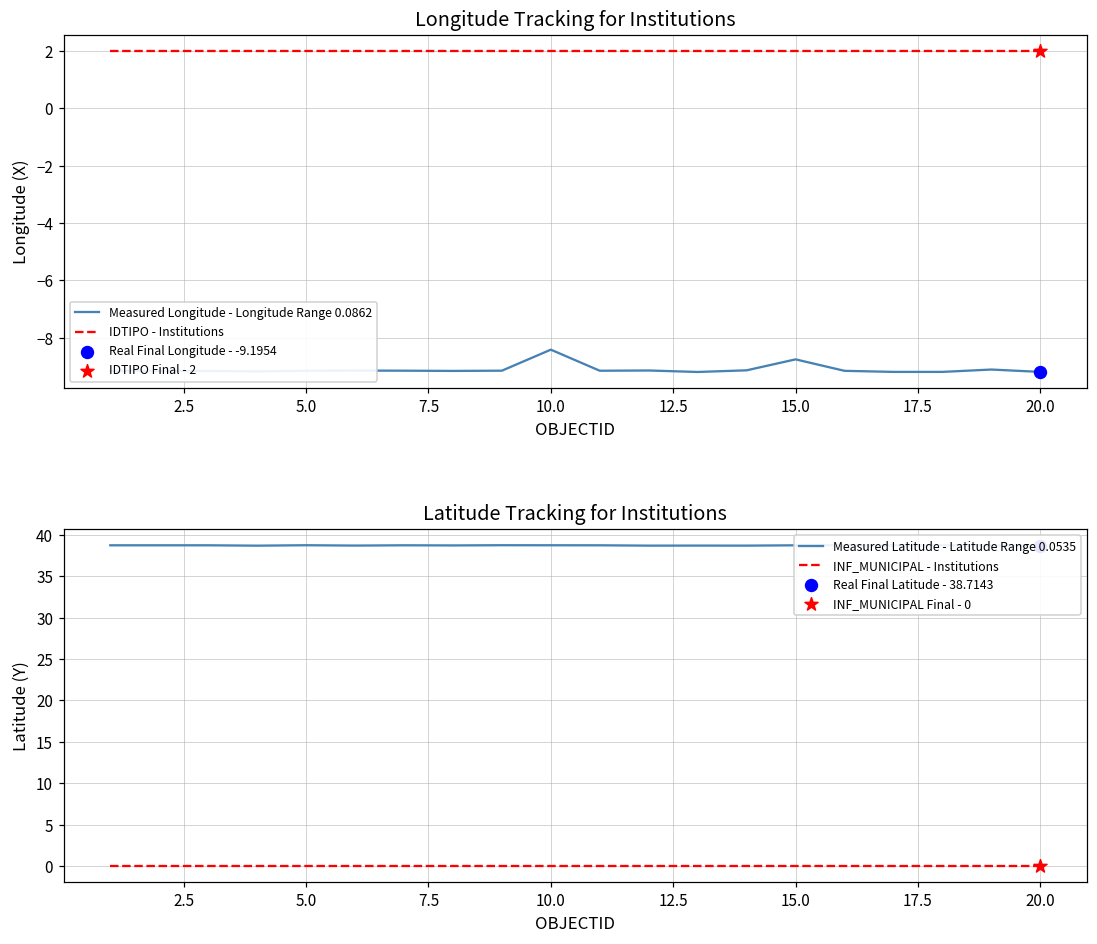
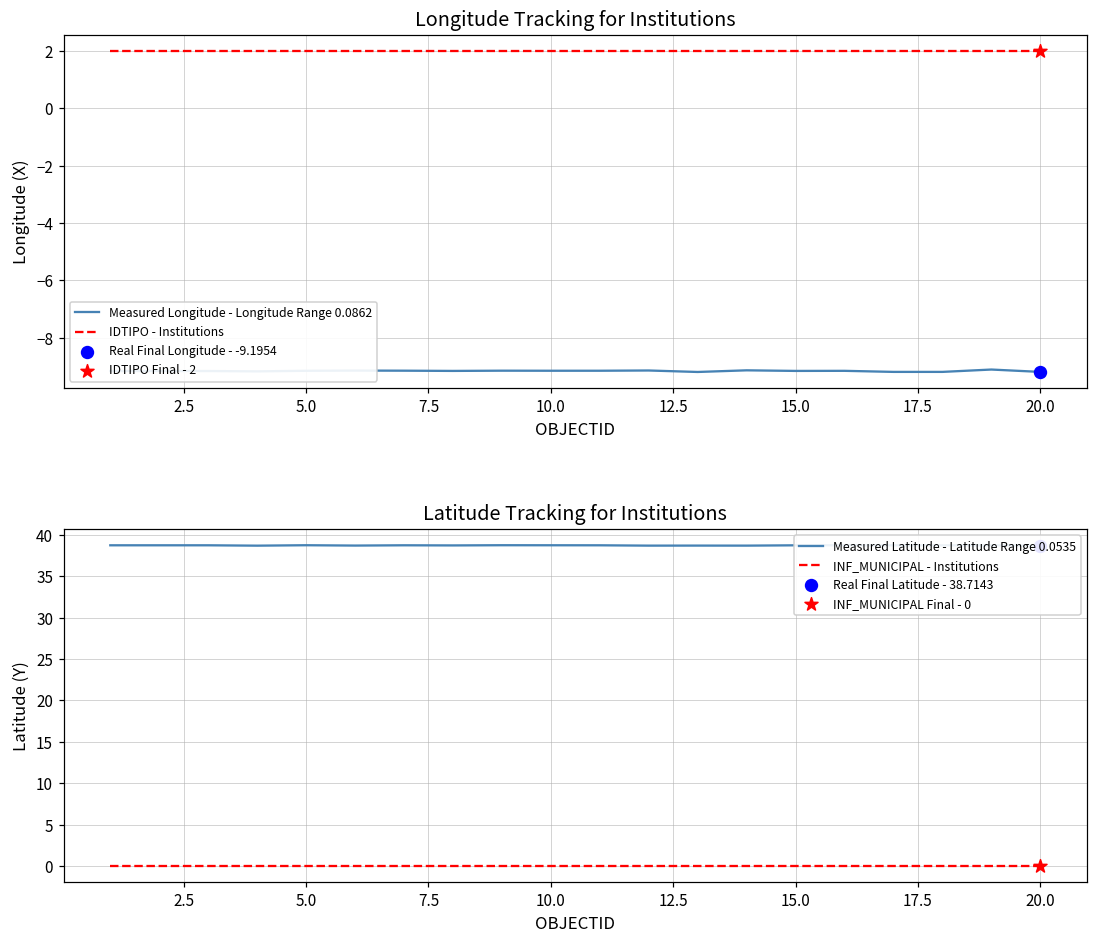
Longitude Tracking for Institutions, Measured Longitude - Longitude Range 0.0862, 10.0: -8.4 -> -9.2
Longitude Tracking for Institutions, Measured Longitude - Longitude Range 0.0862, 15.0: -8.8 -> -9.2
